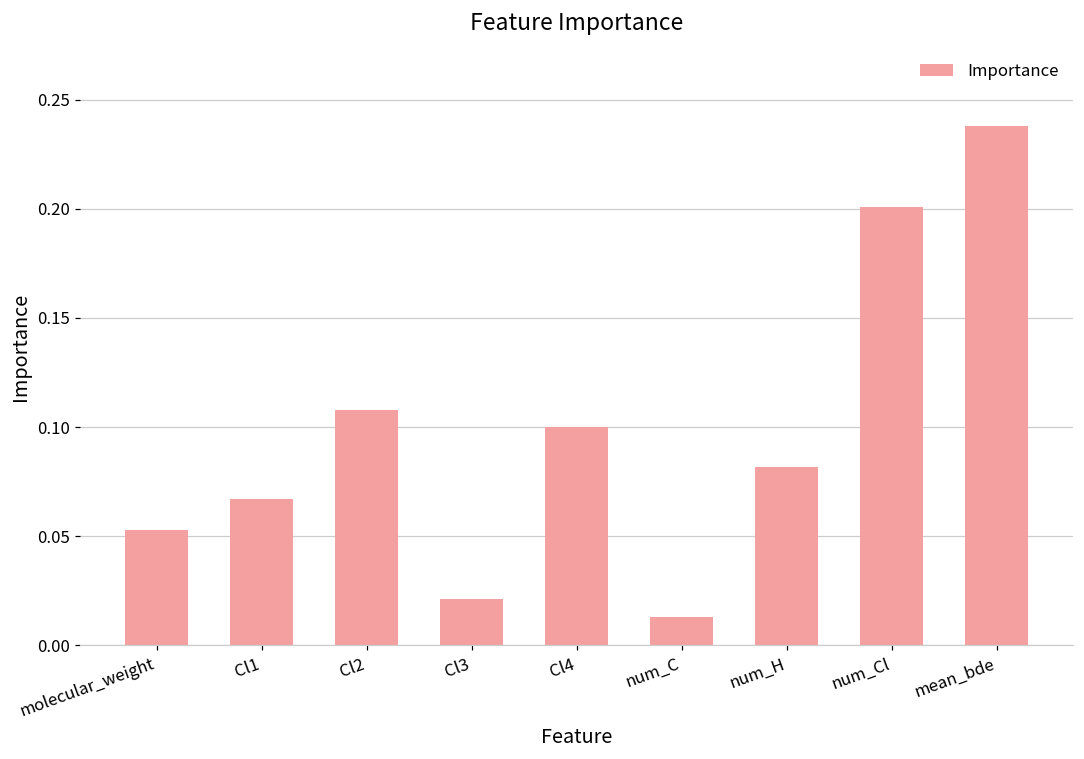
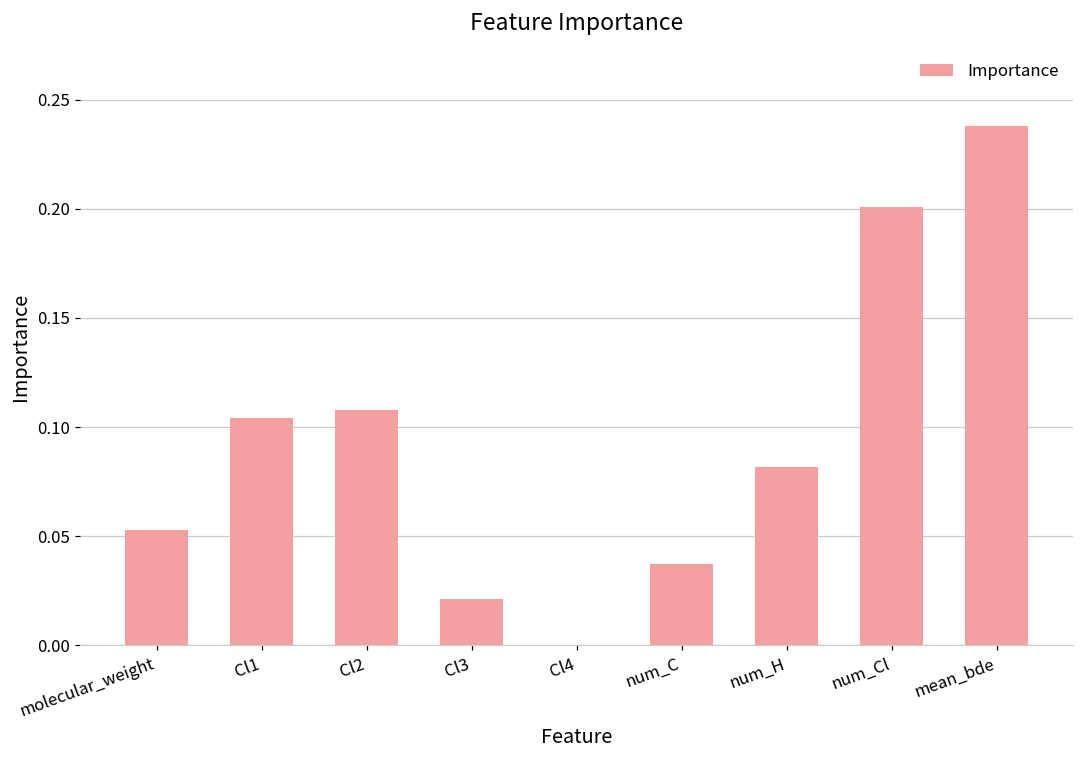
Cl1: 0.067 -> 0.104
Cl4: 0.1 -> 0.0
num_C: 0.013 -> 0.037
